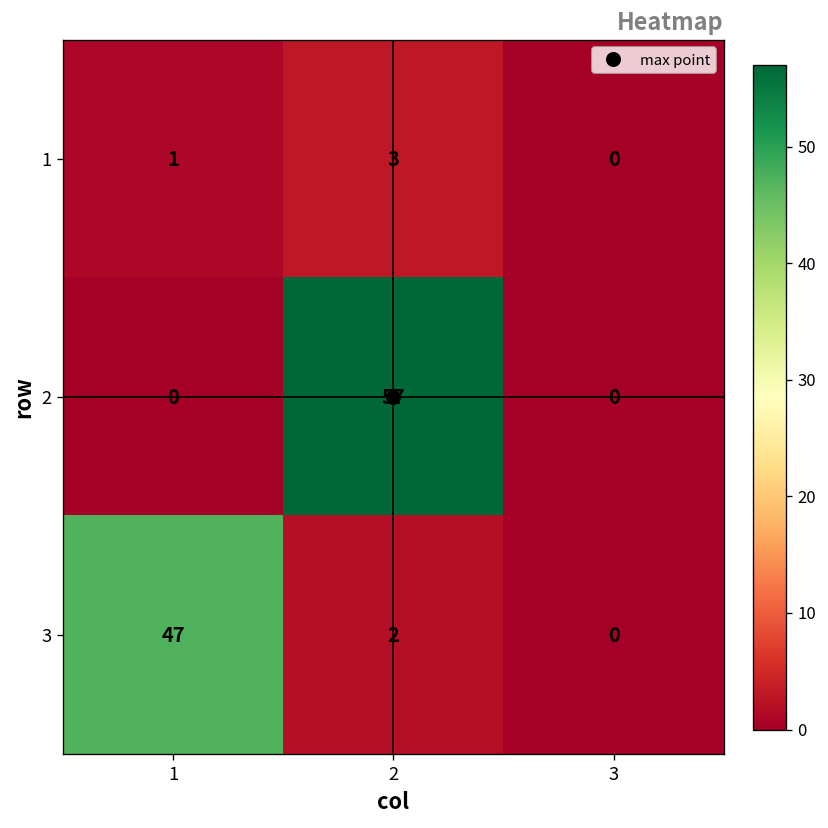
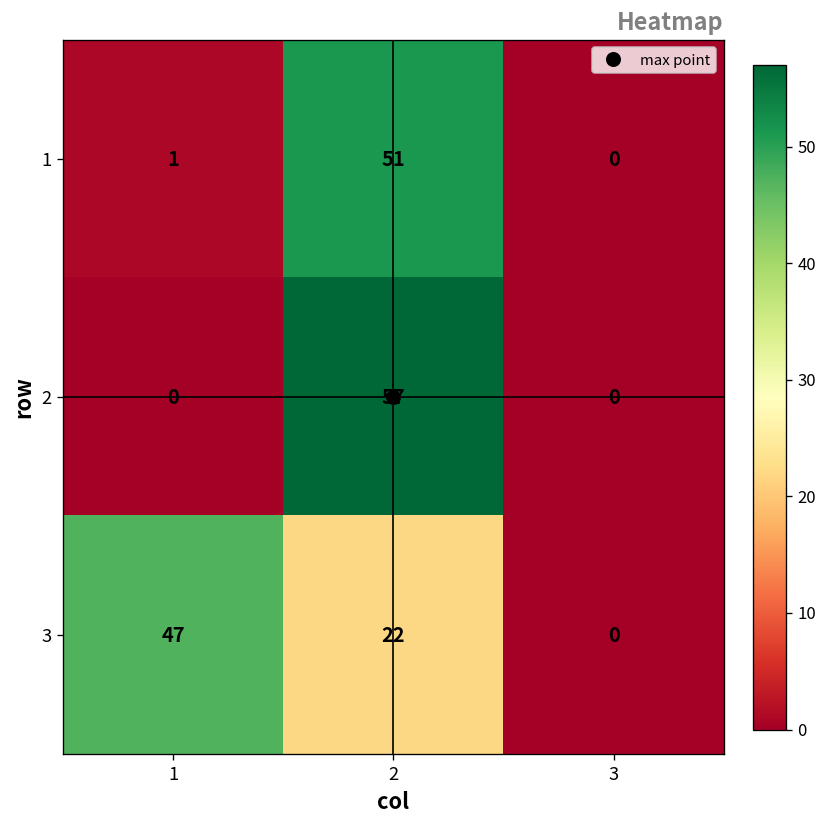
1, 2: 3 -> 51
3, 2: 2 -> 22
